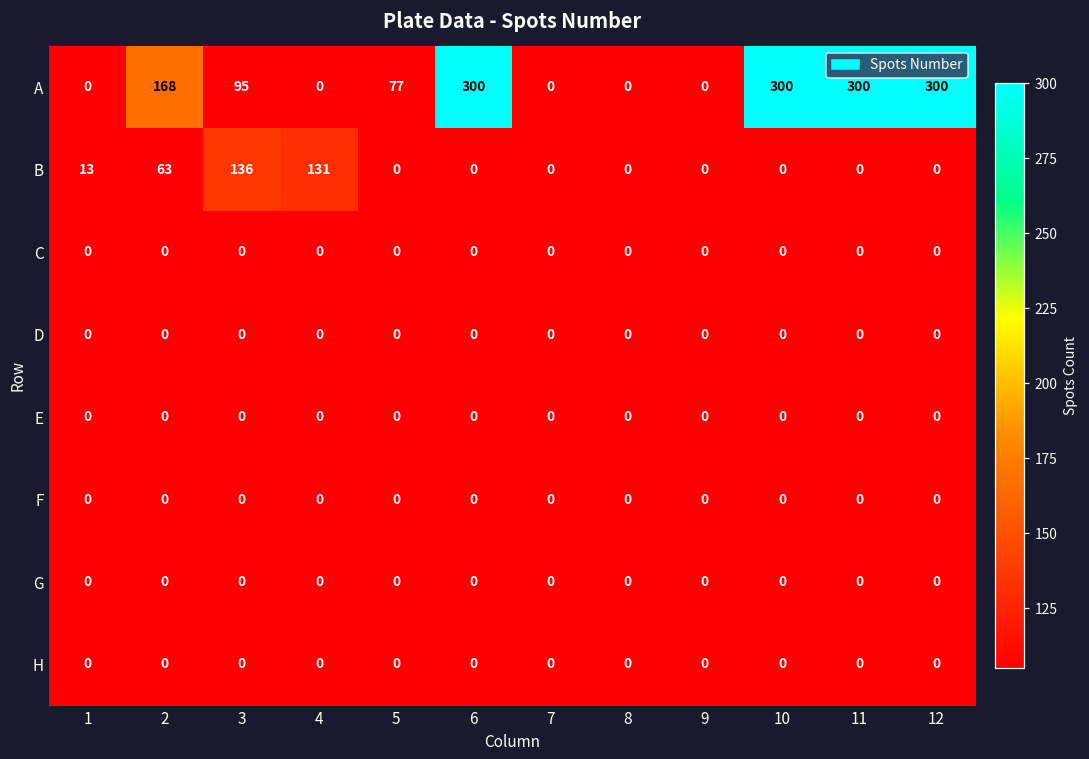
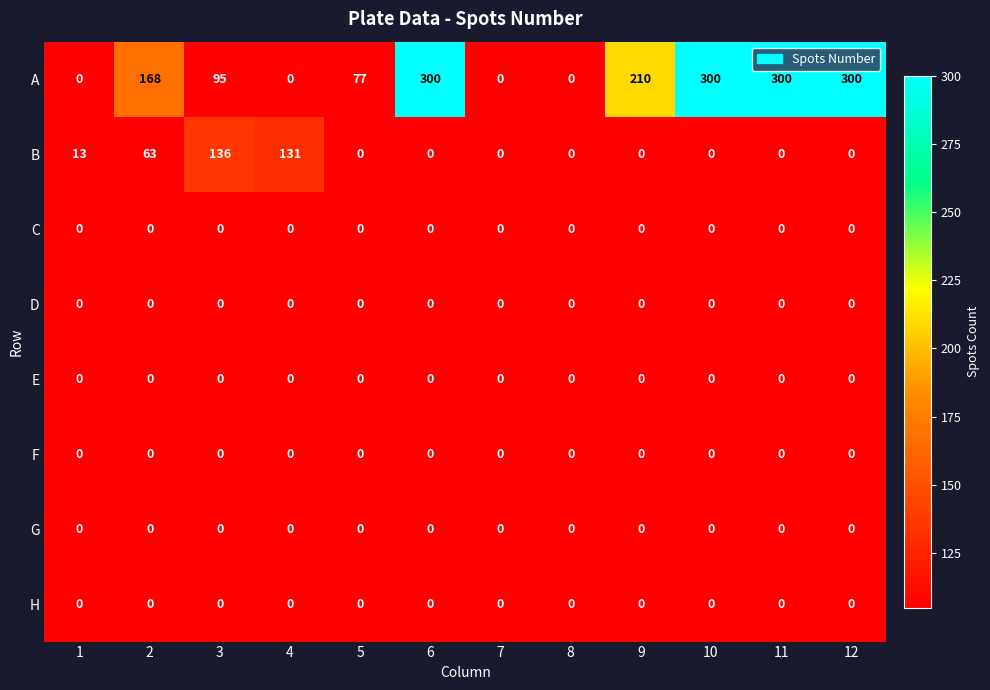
A, 9: 0 -> 210
